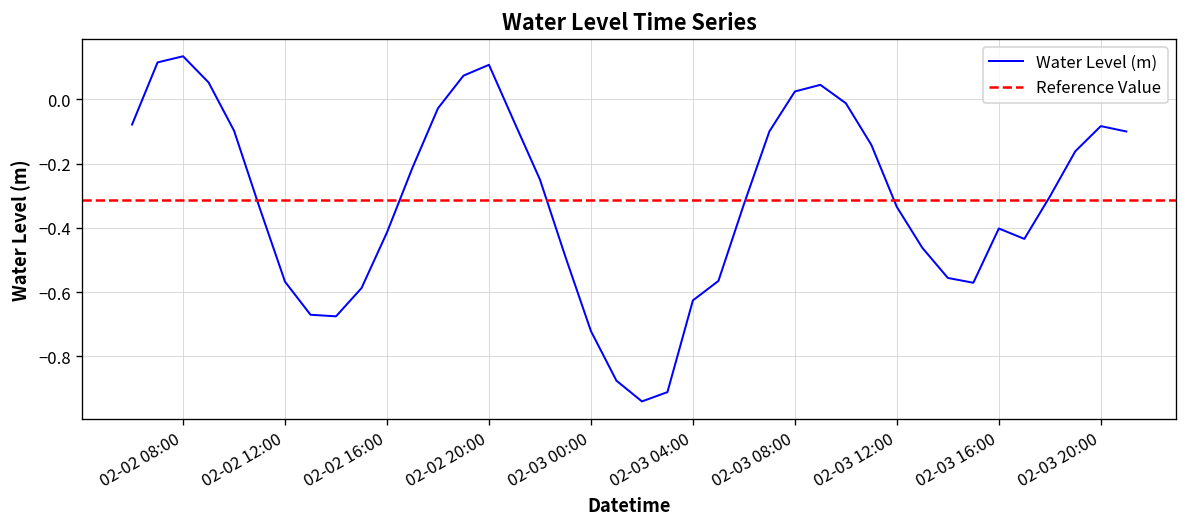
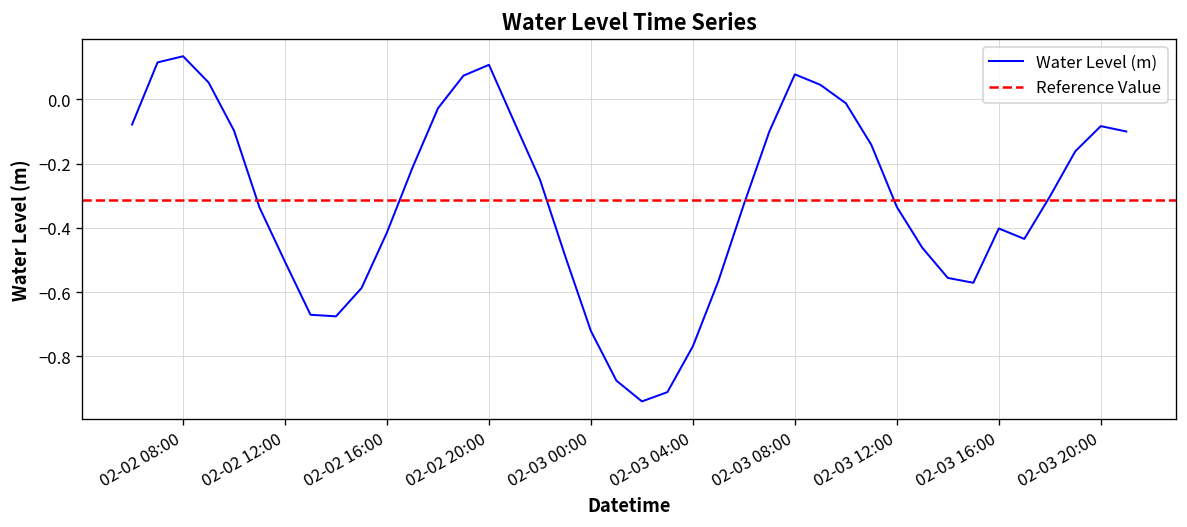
02-02 12:00: -0.57 -> -0.51
02-03 04:00: -0.63 -> -0.77
02-03 08:00: 0.02 -> 0.08
